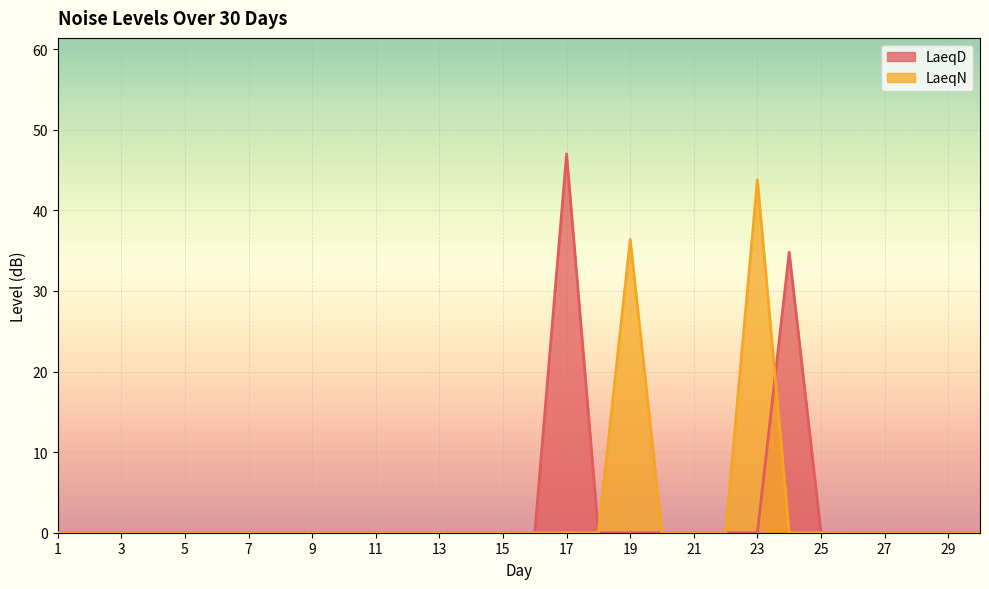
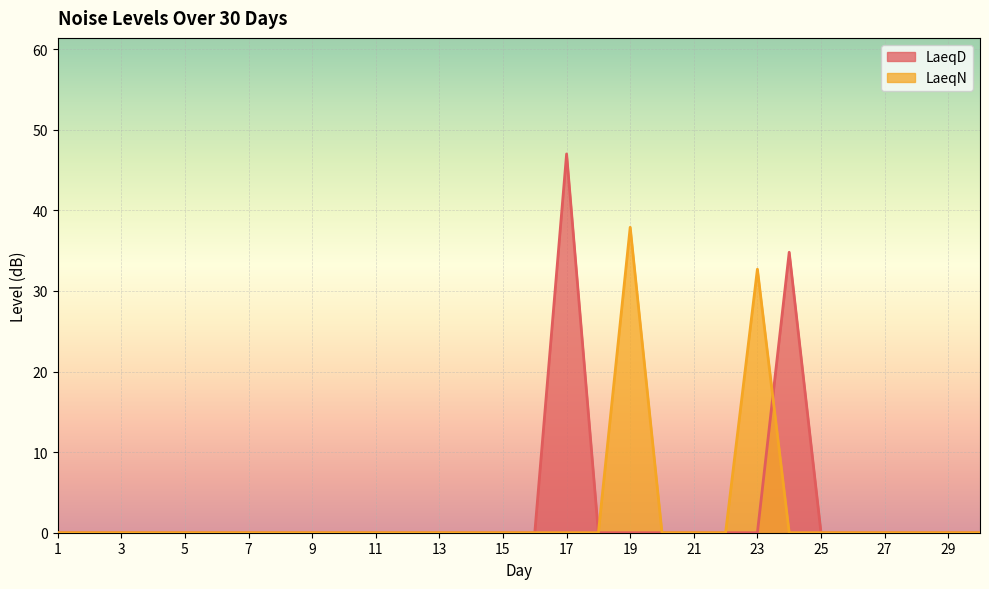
LaeqN, 19: 36 -> 38
LaeqN, 23: 44 -> 33
